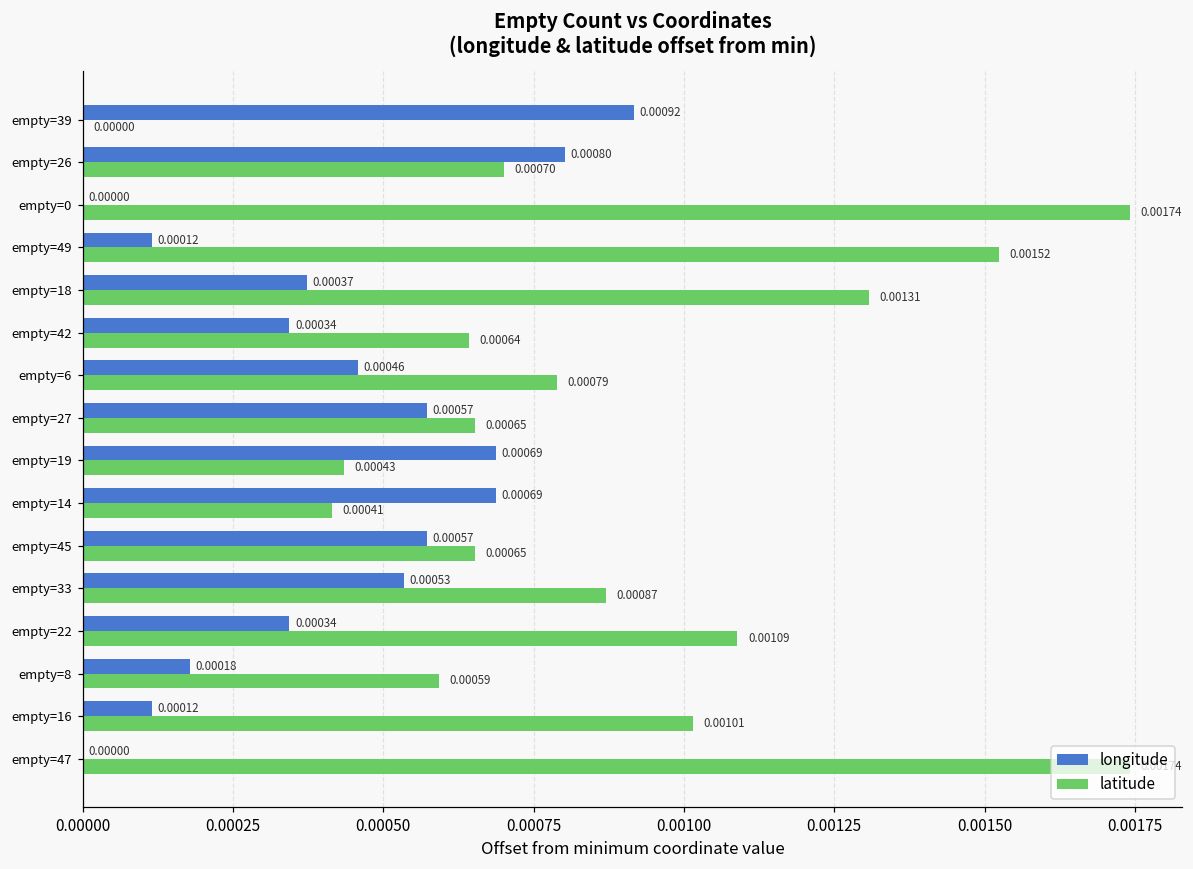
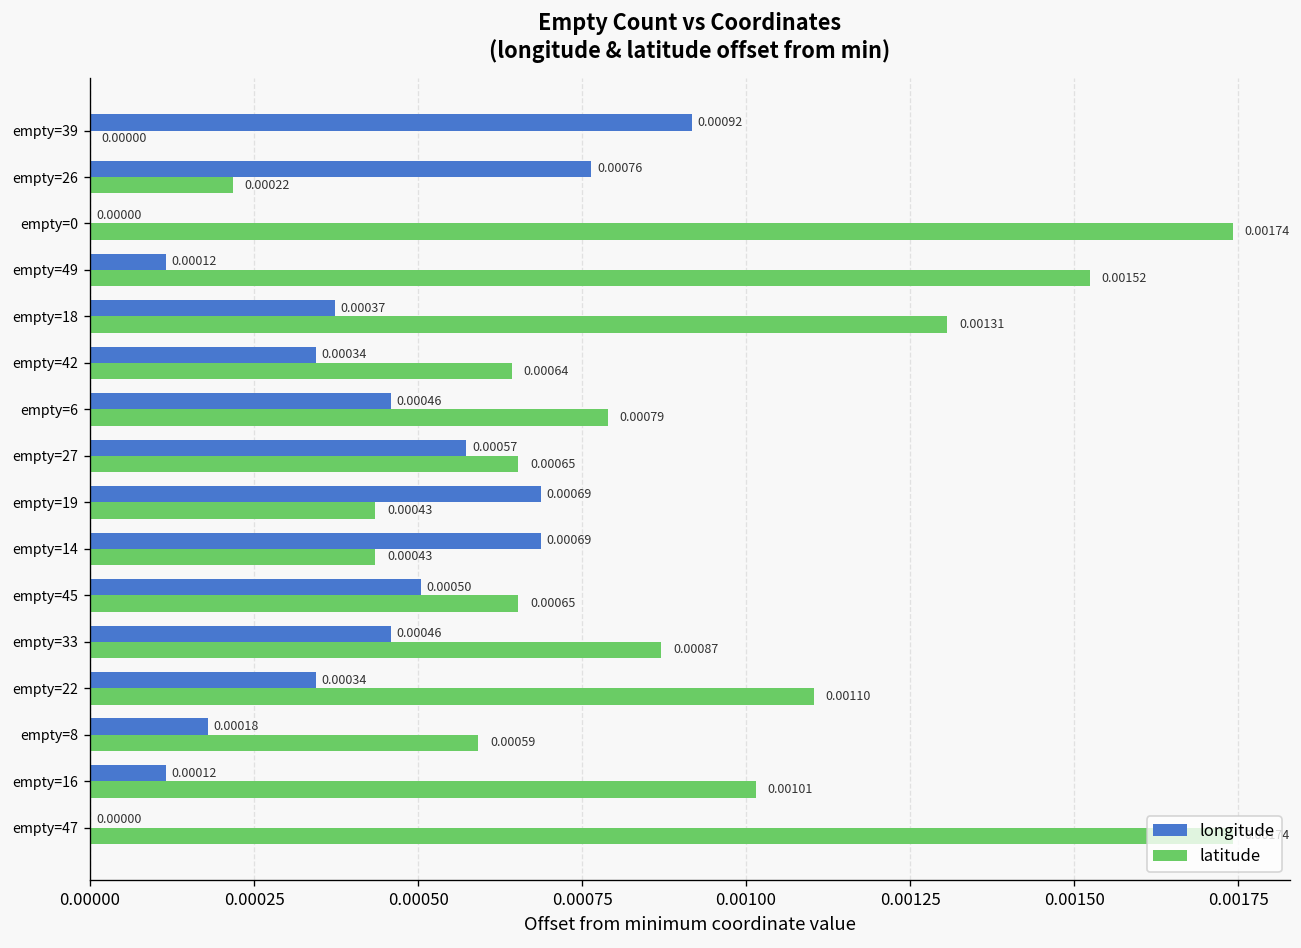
longitude, empty=26: 0.00080 -> 0.00076
latitude, empty=26: 0.00070 -> 0.00022
latitude, empty=14: 0.00041 -> 0.00043
longitude, empty=45: 0.00057 -> 0.00050
longitude, empty=33: 0.00053 -> 0.00046
latitude, empty=22: 0.00109 -> 0.00110
